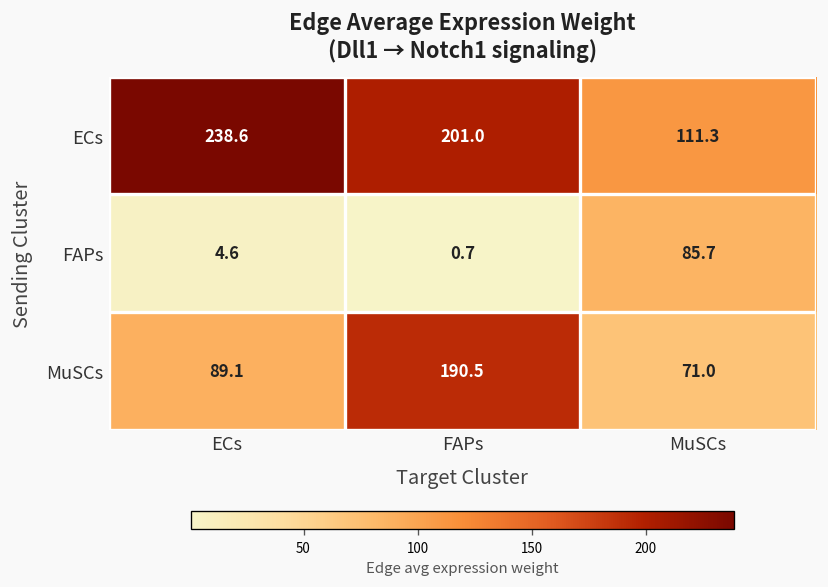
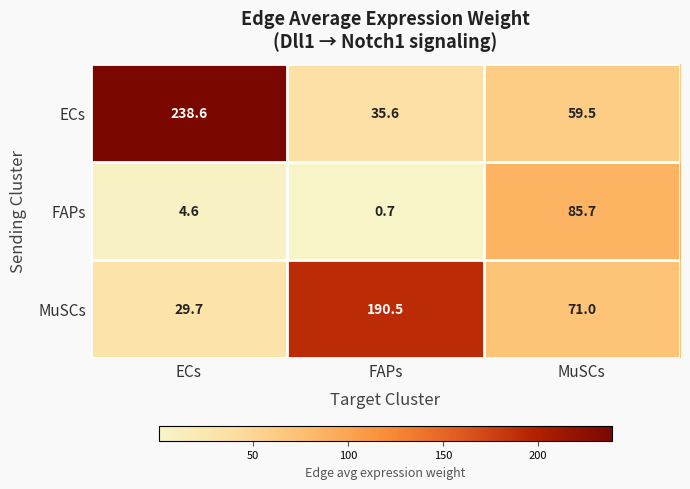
ECs, FAPs: 201.0 -> 35.6
ECs, MuSCs: 111.3 -> 59.5
MuSCs, ECs: 89.1 -> 29.7
